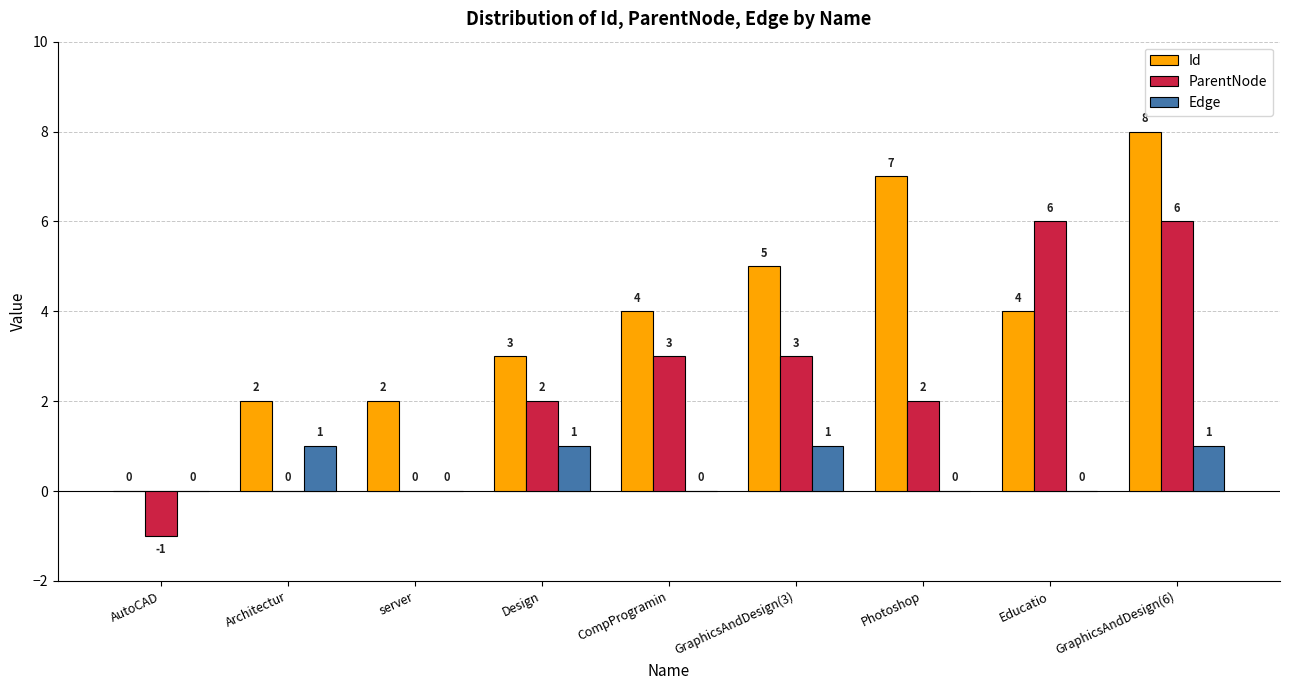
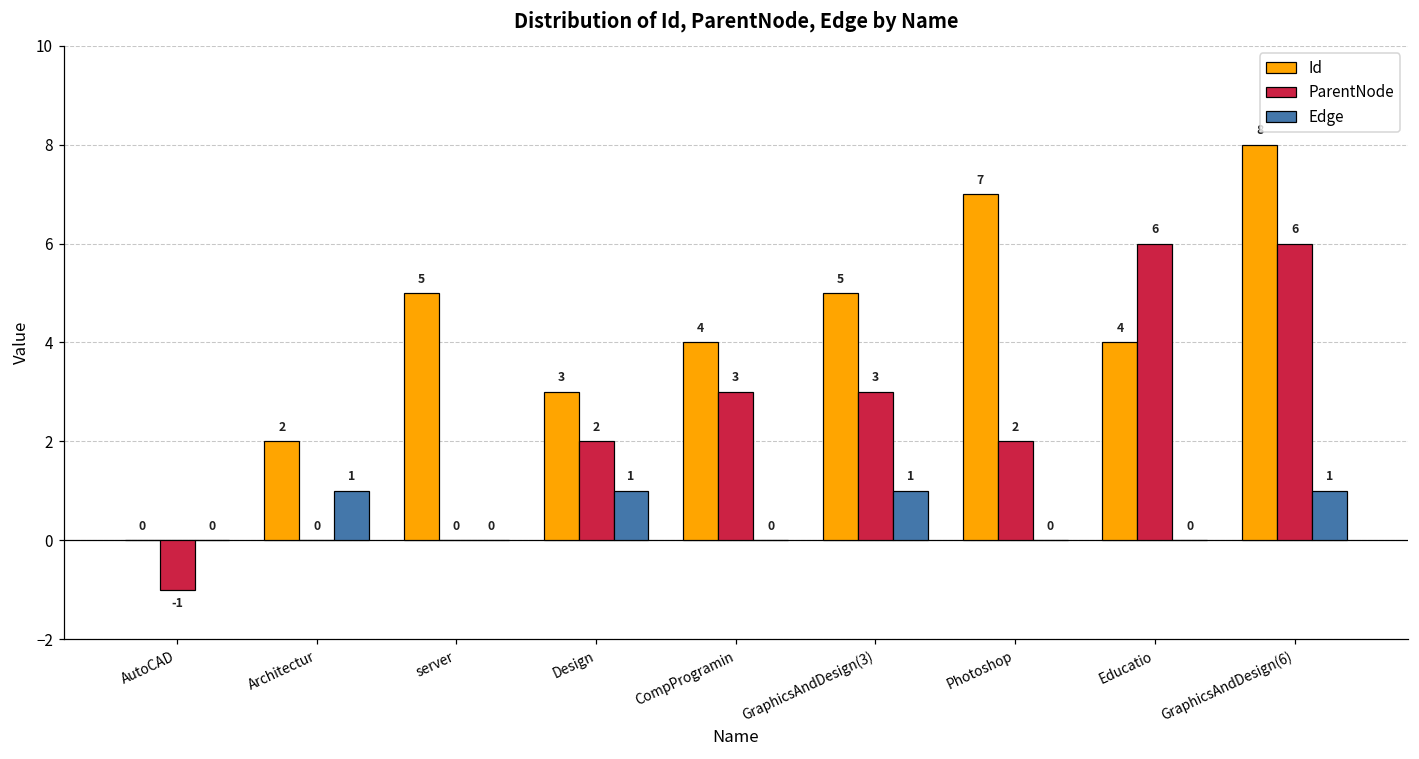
Id, server: 2 -> 5
